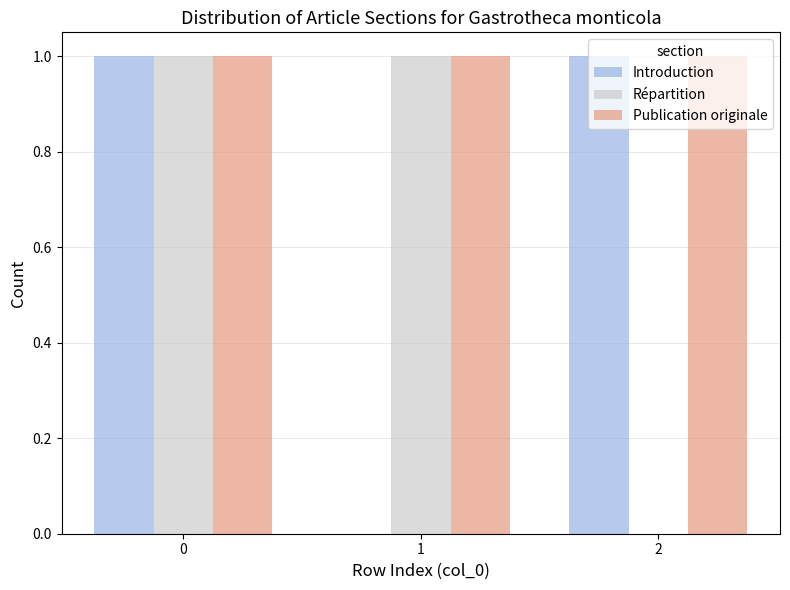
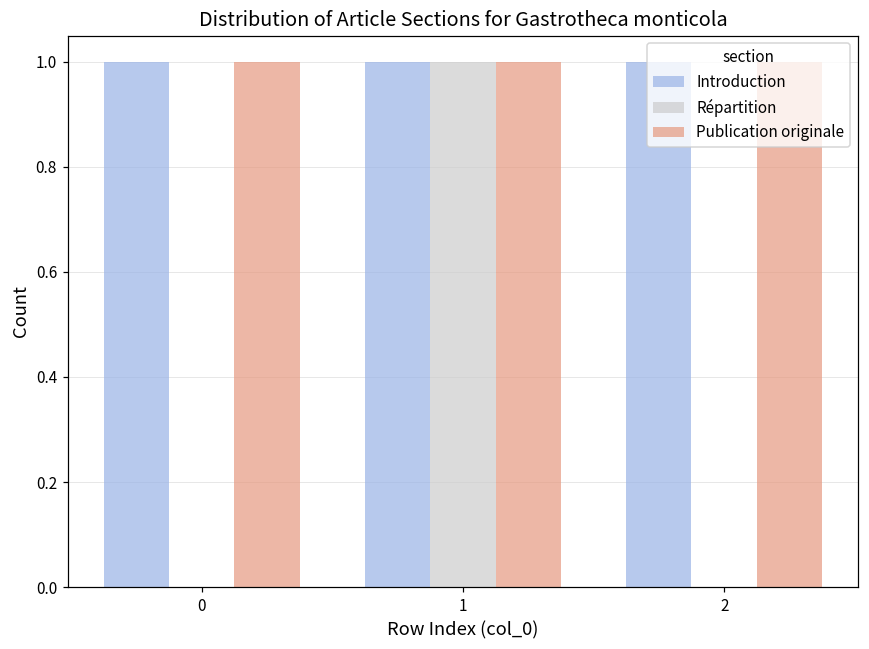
Répartition, 0: 1 -> 0
Introduction, 1: 0 -> 1
